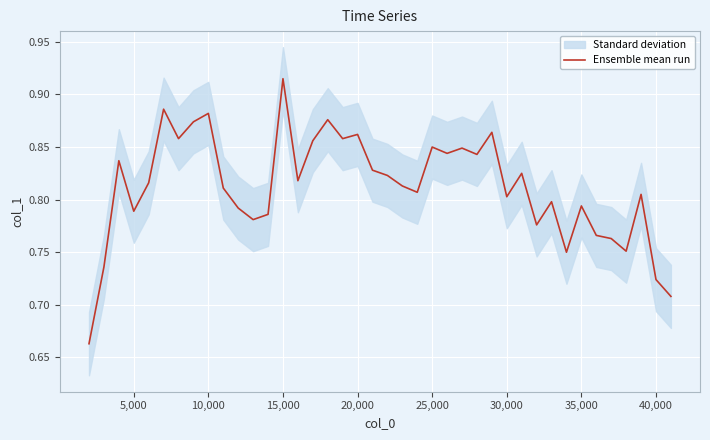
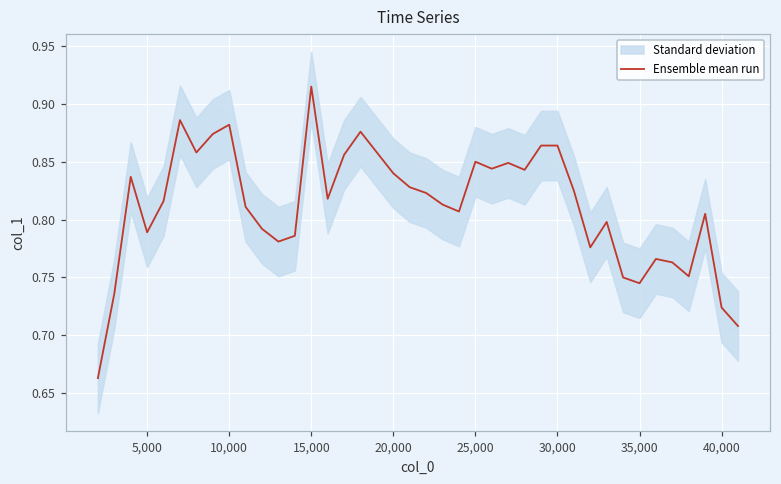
Ensemble mean run, 20,000: 0.862 -> 0.840
Ensemble mean run, 30,000: 0.803 -> 0.864
Ensemble mean run, 35,000: 0.794 -> 0.745
